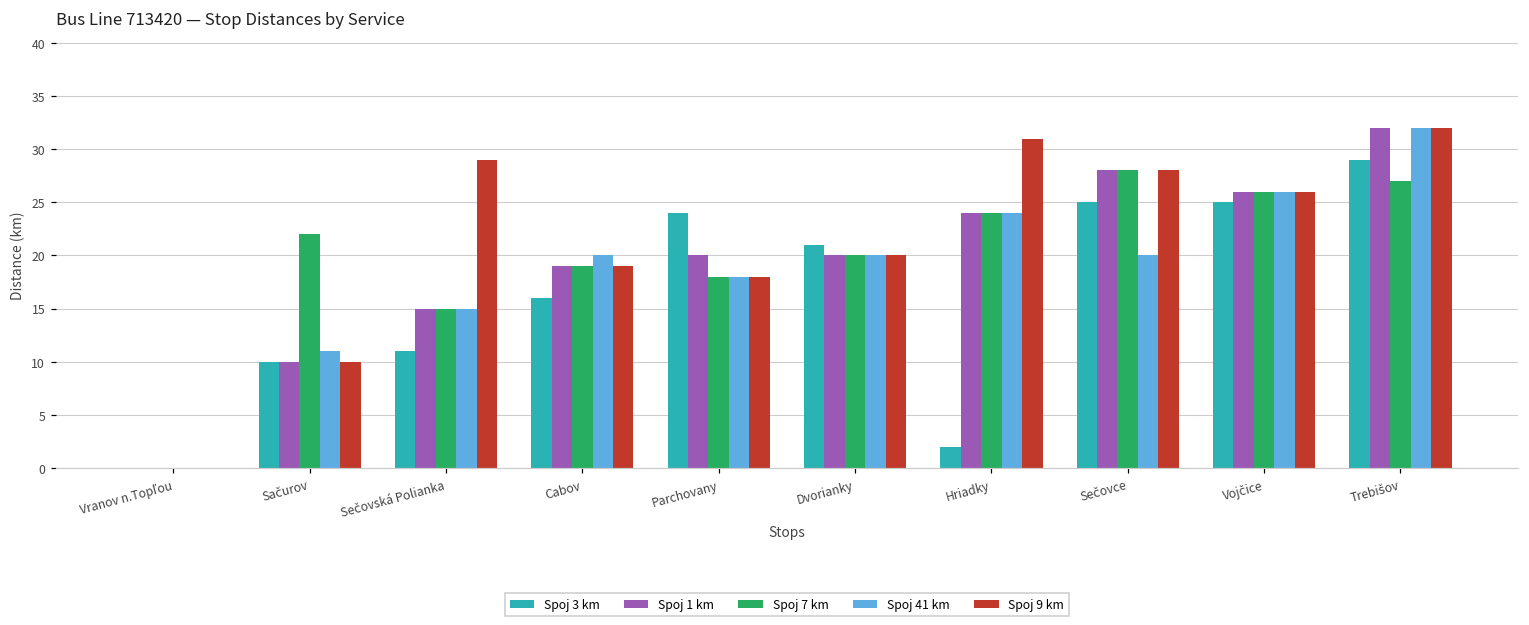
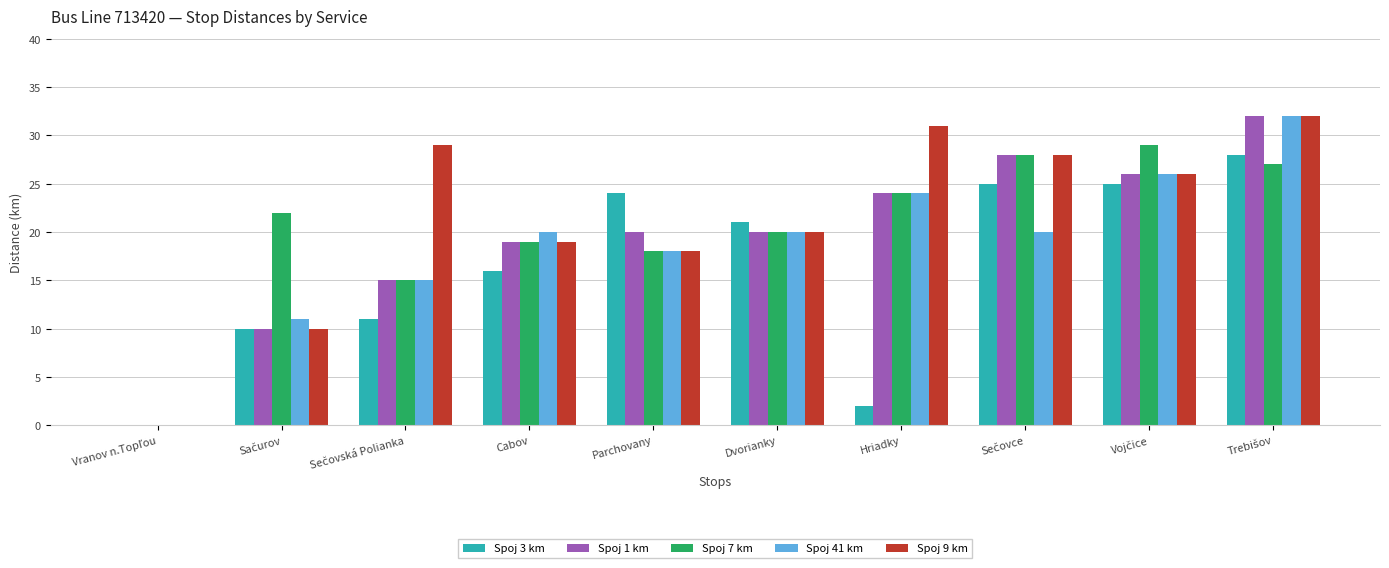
Spoj 7 km, Vojčice: 26 -> 29
Spoj 3 km, Trebišov: 29 -> 28
